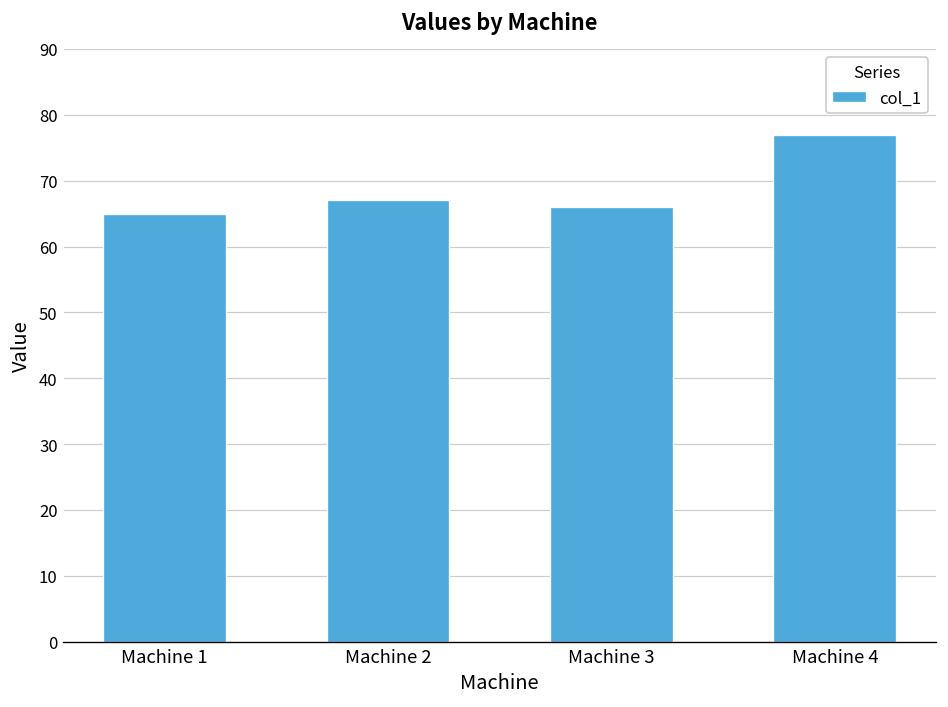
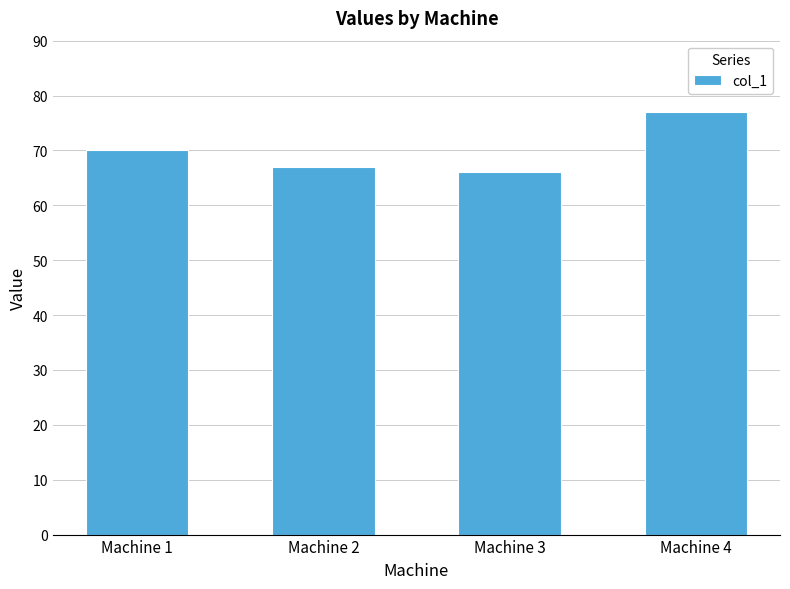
Machine 1: 65 -> 70
